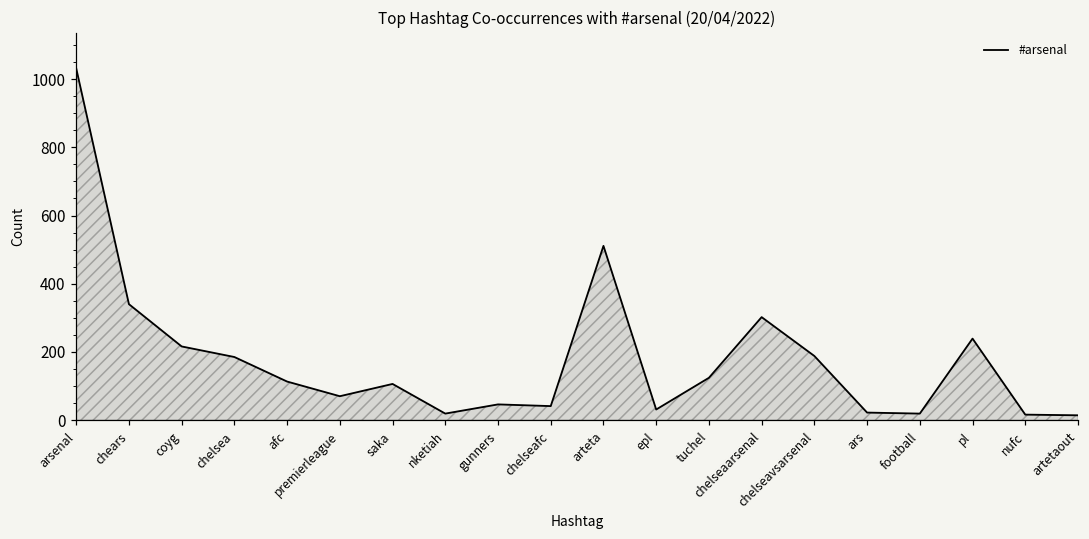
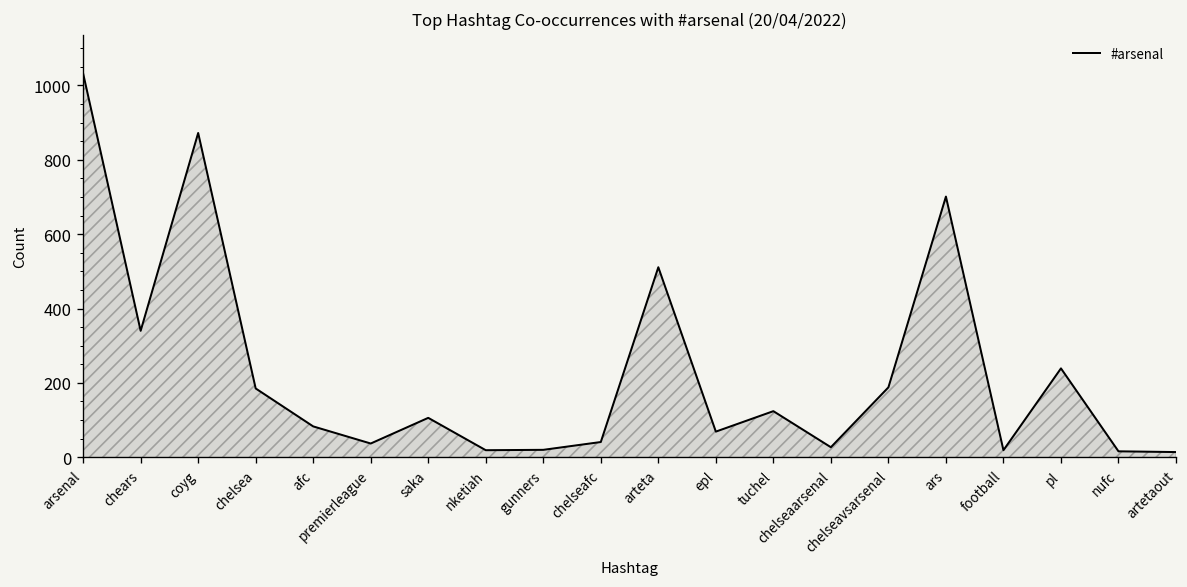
coyg: 220 -> 870
afc: 110 -> 80
premierleague: 70 -> 40
gunners: 50 -> 20
epl: 30 -> 70
chelseaarsenal: 300 -> 30
ars: 20 -> 700
